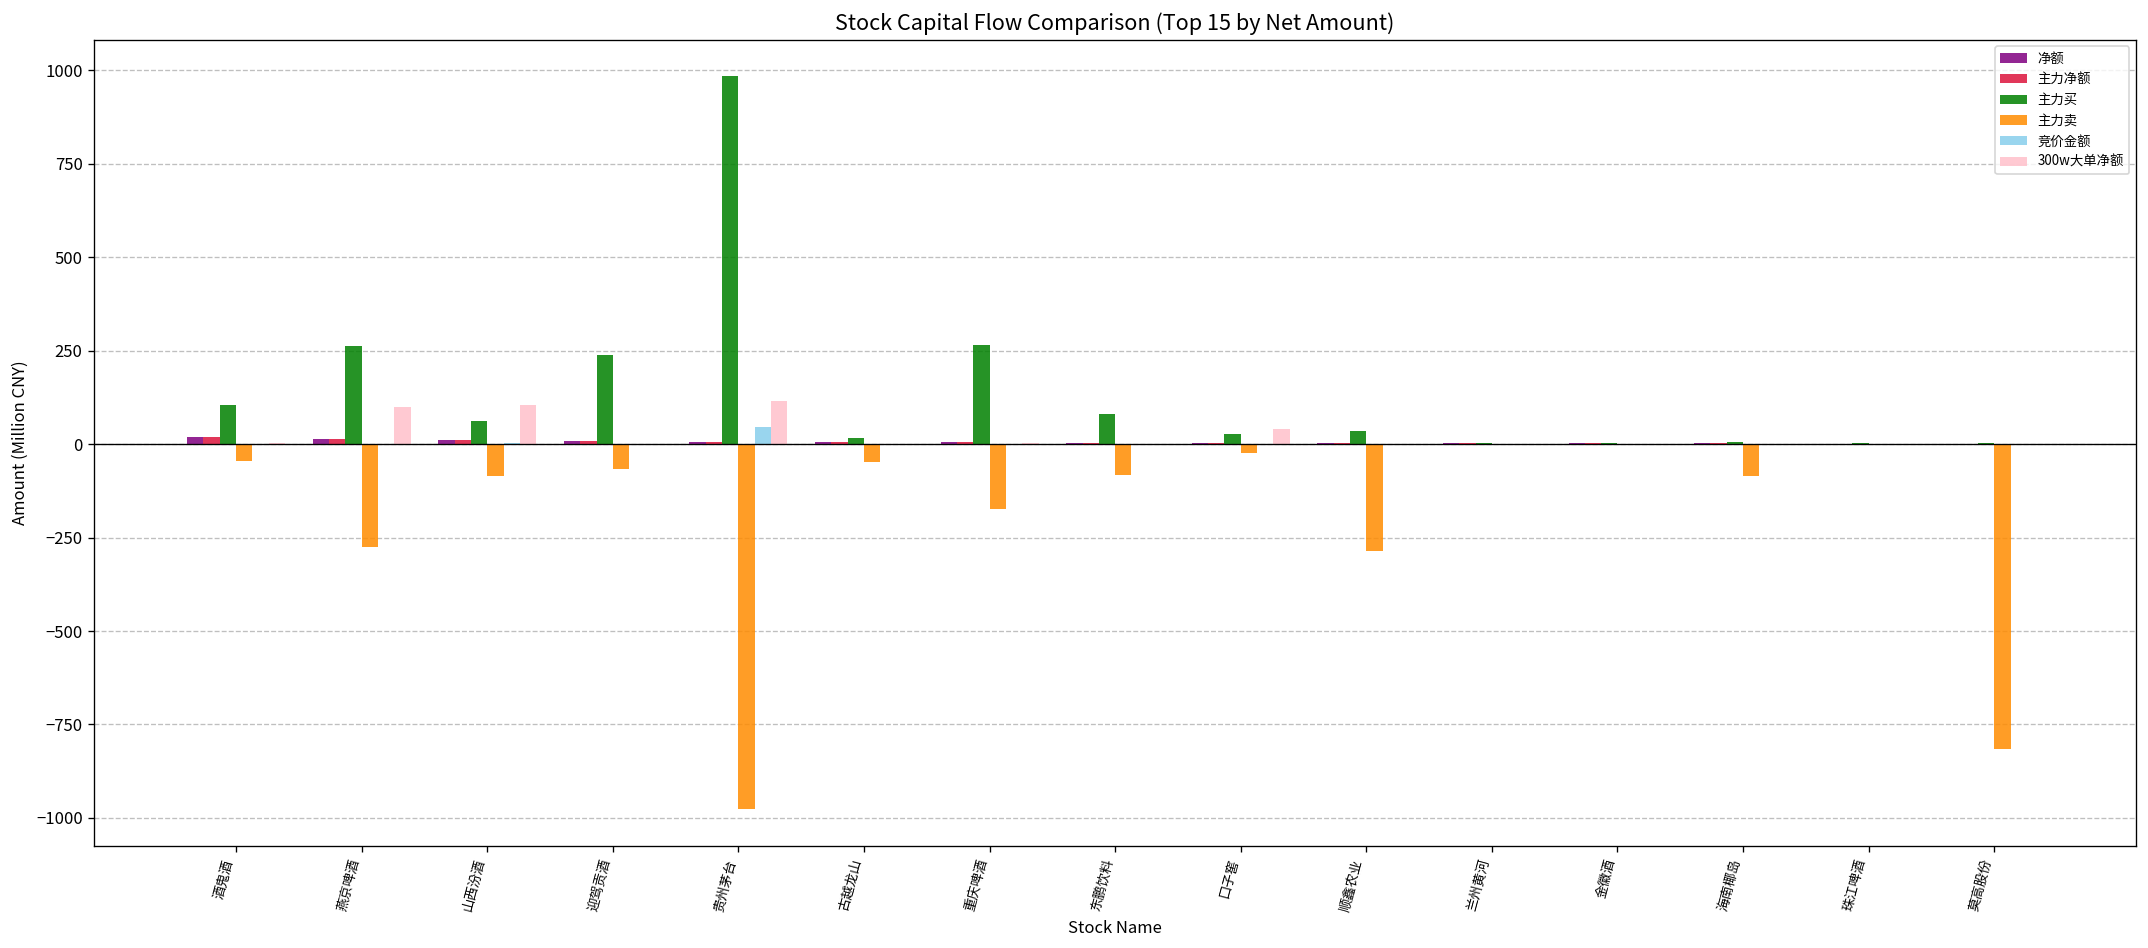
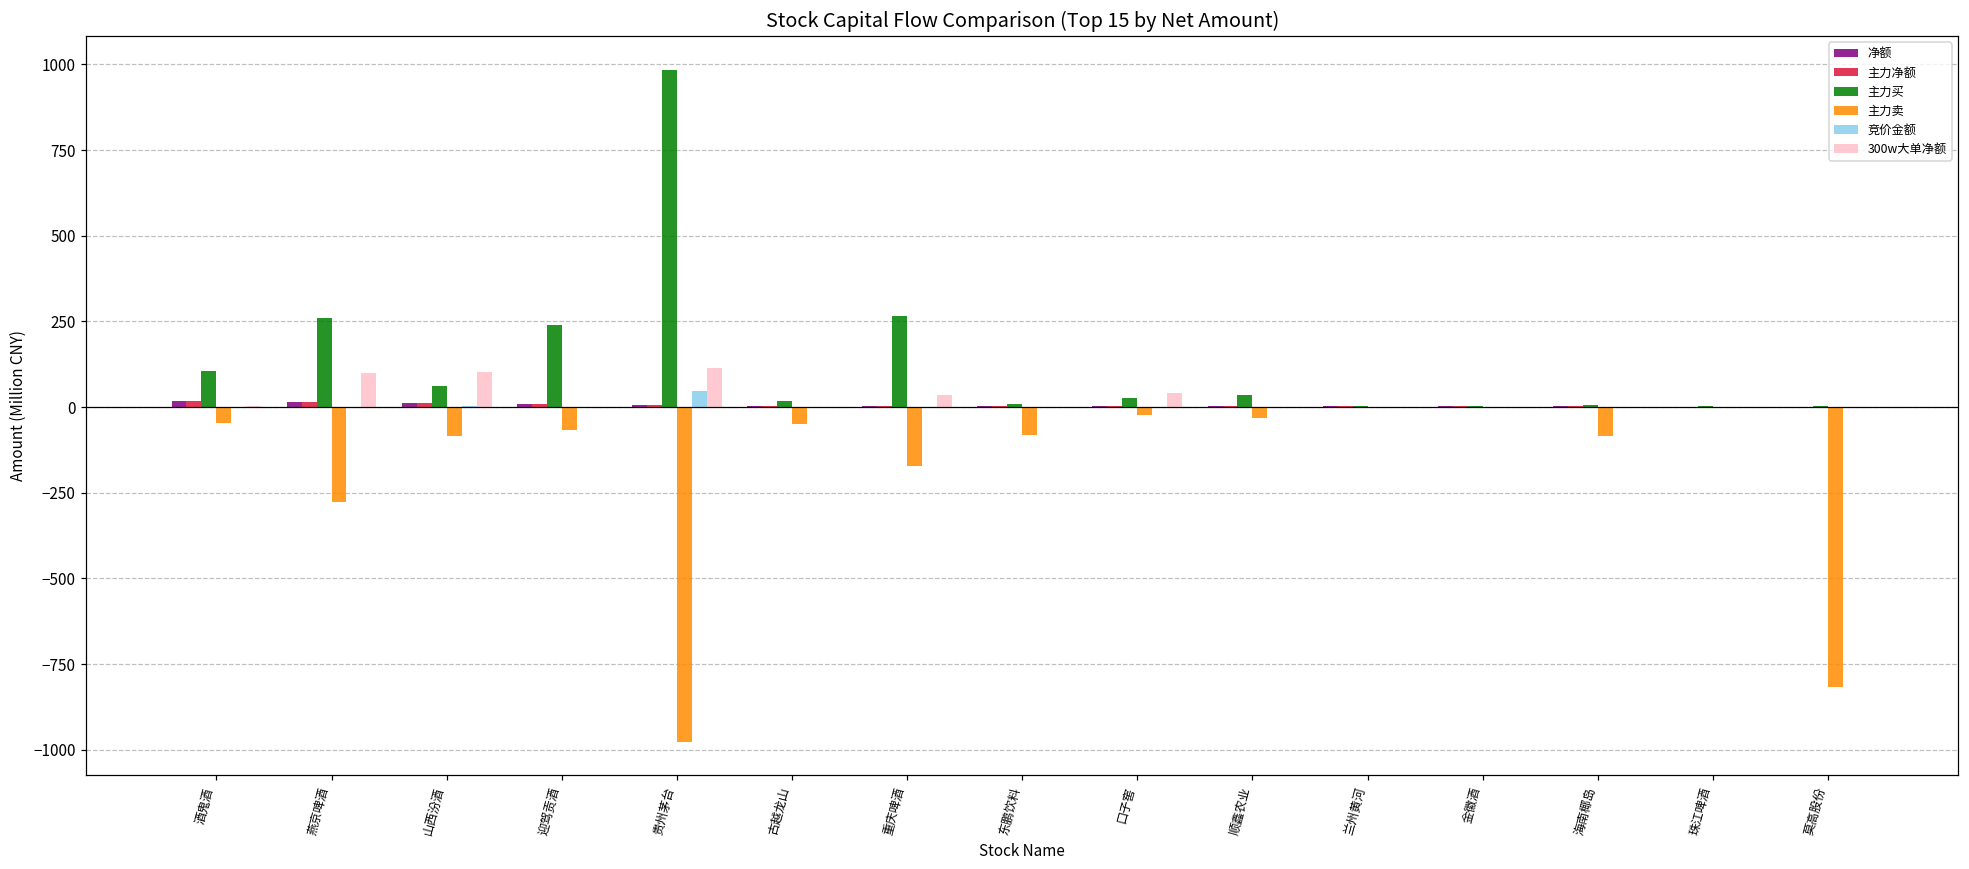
300w大单净额, 重庆啤酒: 0 -> 40
主力买, 东鹏饮料: 80 -> 10
主力卖, 顺鑫农业: -290 -> -30
